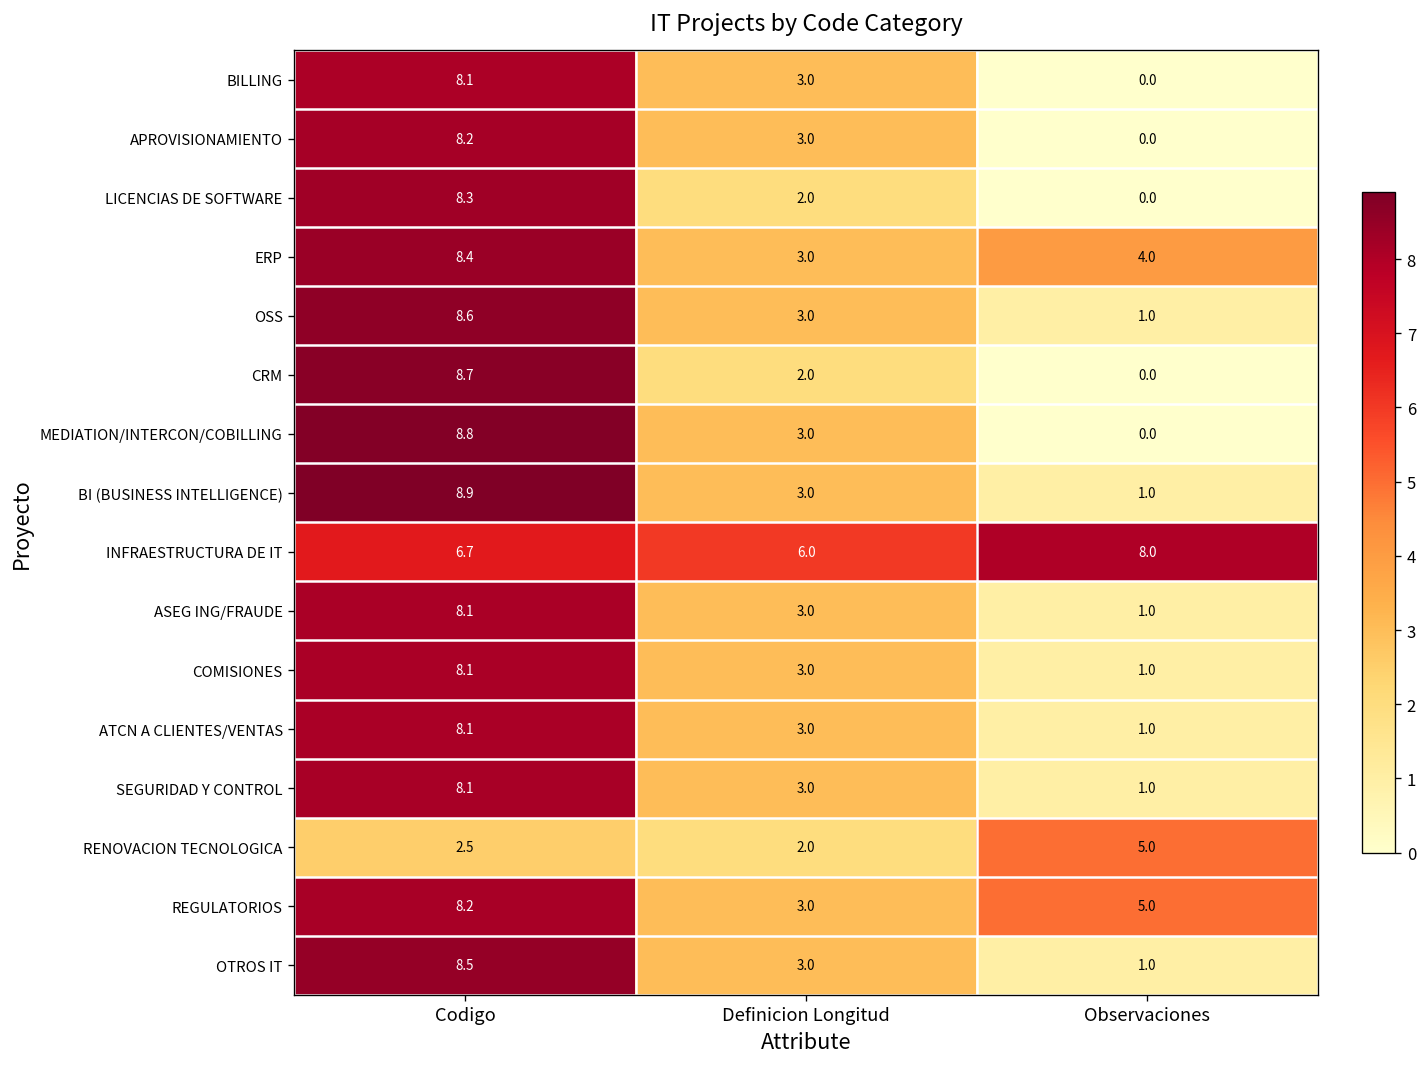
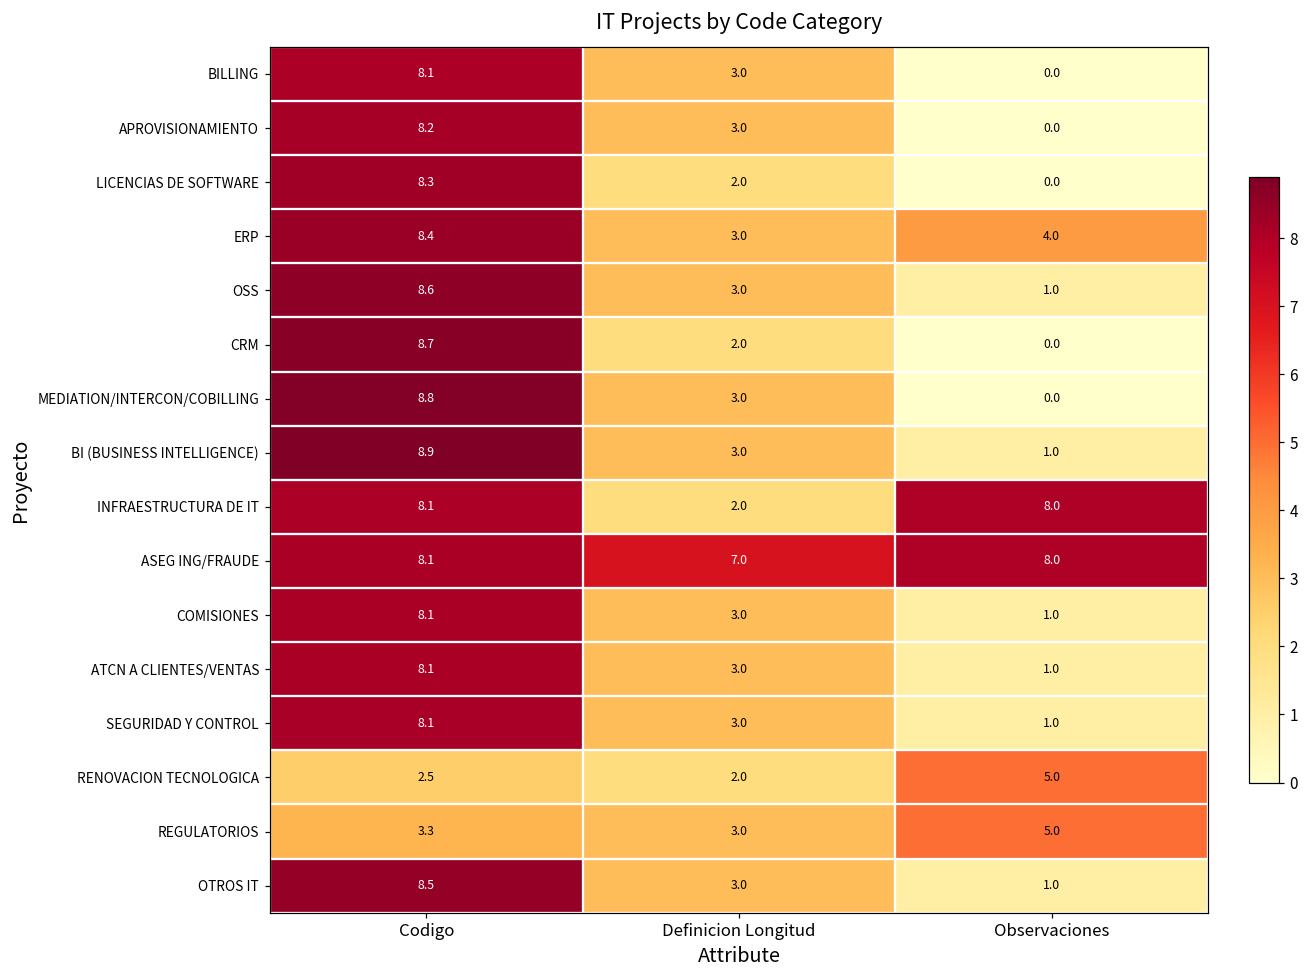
INFRAESTRUCTURA DE IT, Codigo: 6.7 -> 8.1
INFRAESTRUCTURA DE IT, Definicion Longitud: 6.0 -> 2.0
ASEG ING/FRAUDE, Definicion Longitud: 3.0 -> 7.0
ASEG ING/FRAUDE, Observaciones: 1.0 -> 8.0
REGULATORIOS, Codigo: 8.2 -> 3.3
